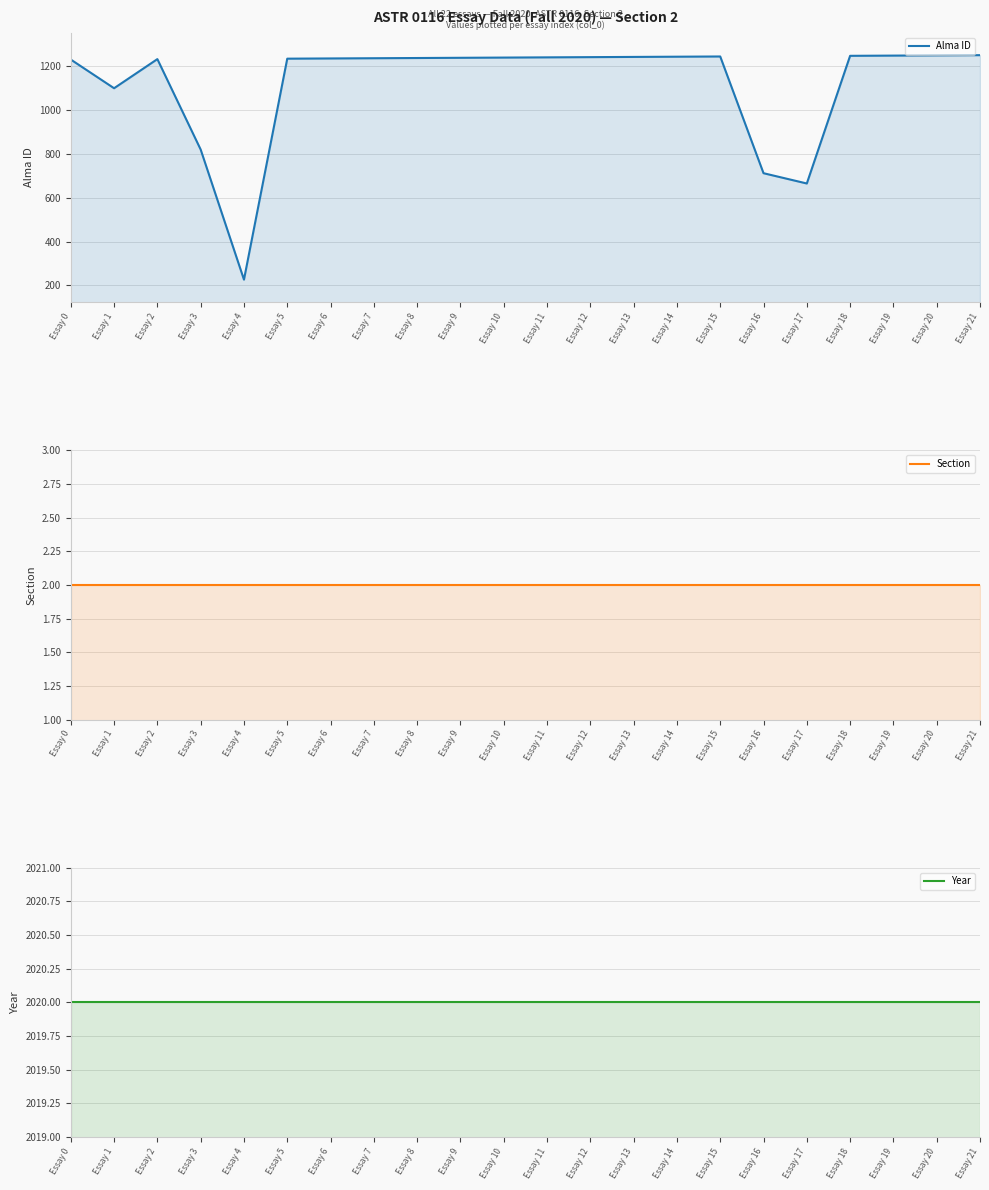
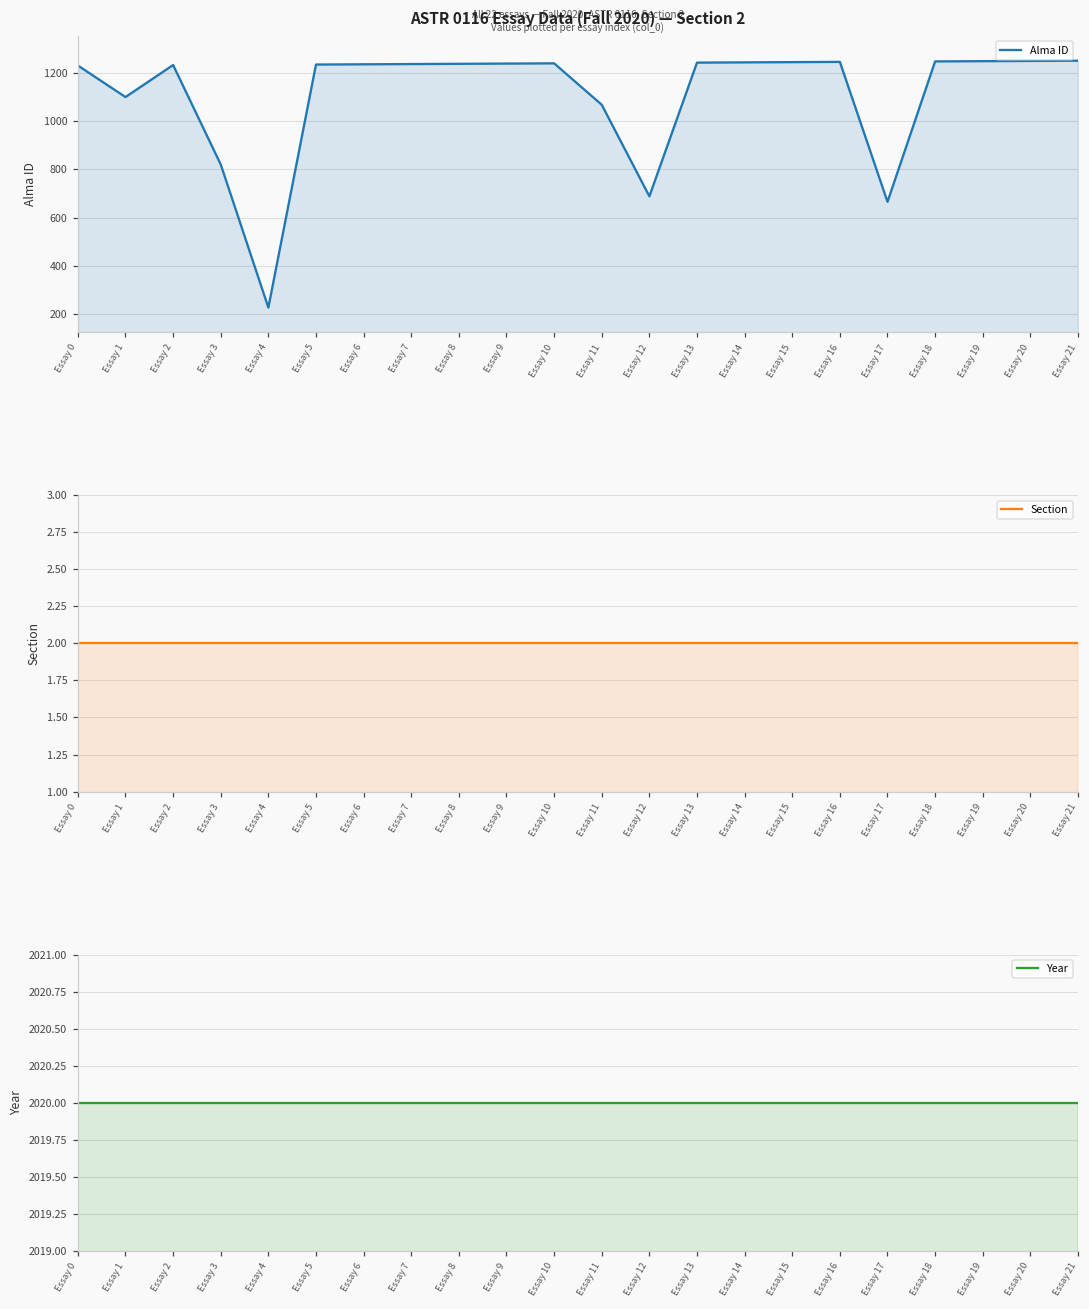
ASTR 0116 Essay Data (Fall 2020) — Section 2, Essay 11: 1240 -> 1070
ASTR 0116 Essay Data (Fall 2020) — Section 2, Essay 12: 1240 -> 690
ASTR 0116 Essay Data (Fall 2020) — Section 2, Essay 16: 710 -> 1250
